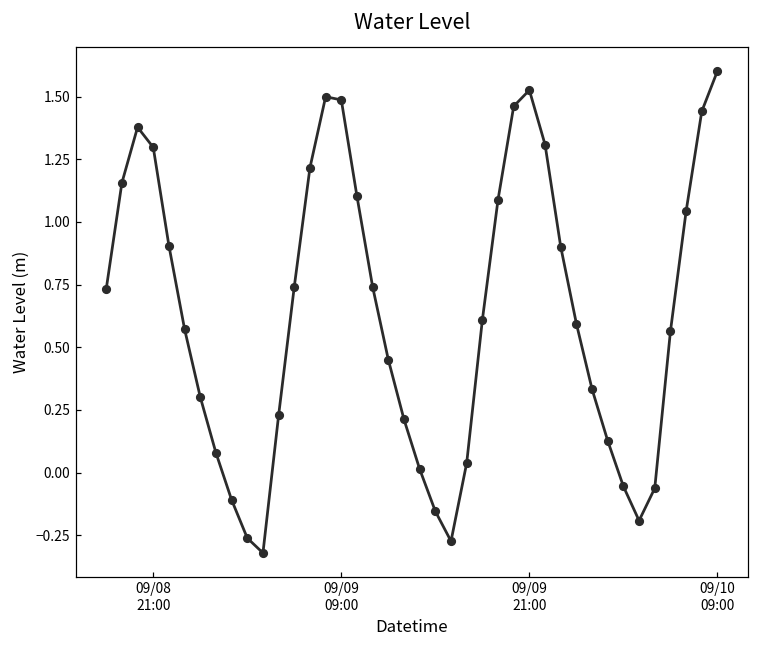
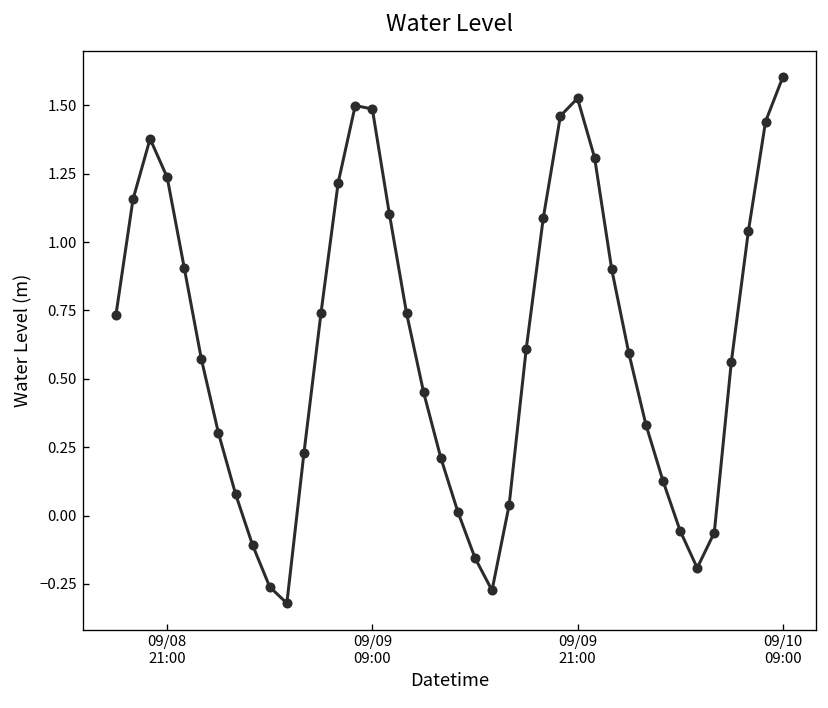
09/08 21:00: 1.30 -> 1.24
